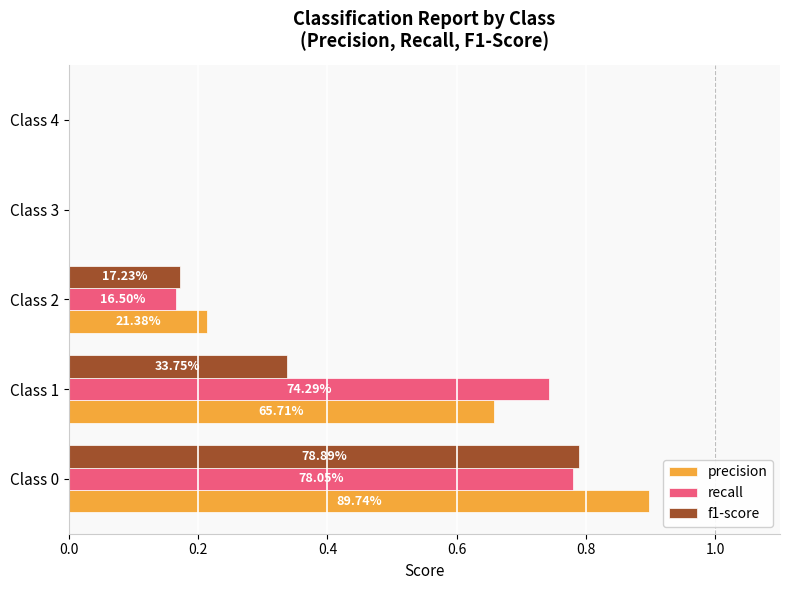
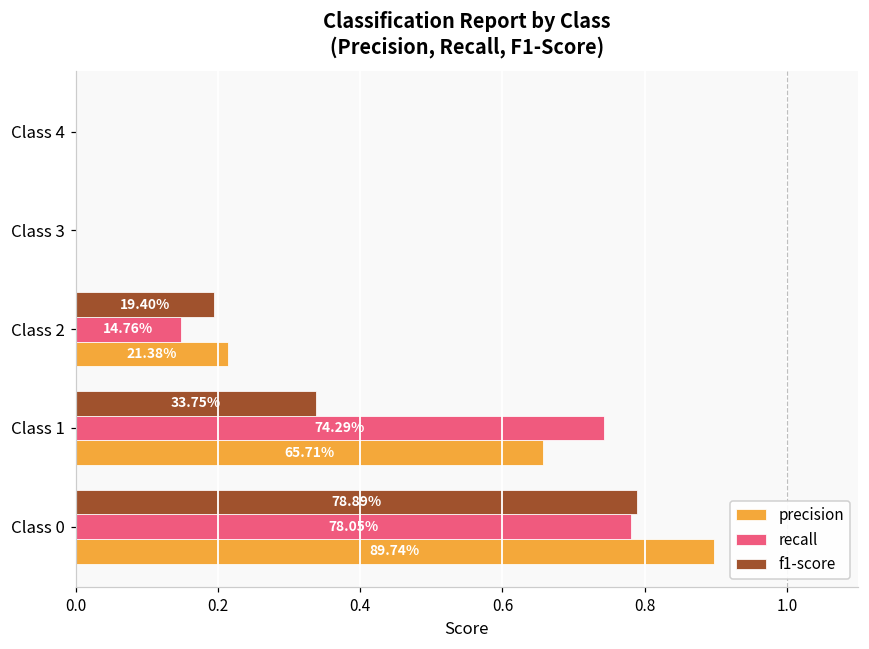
f1-score, Class 2: 17.23% -> 19.40%
recall, Class 2: 16.50% -> 14.76%
